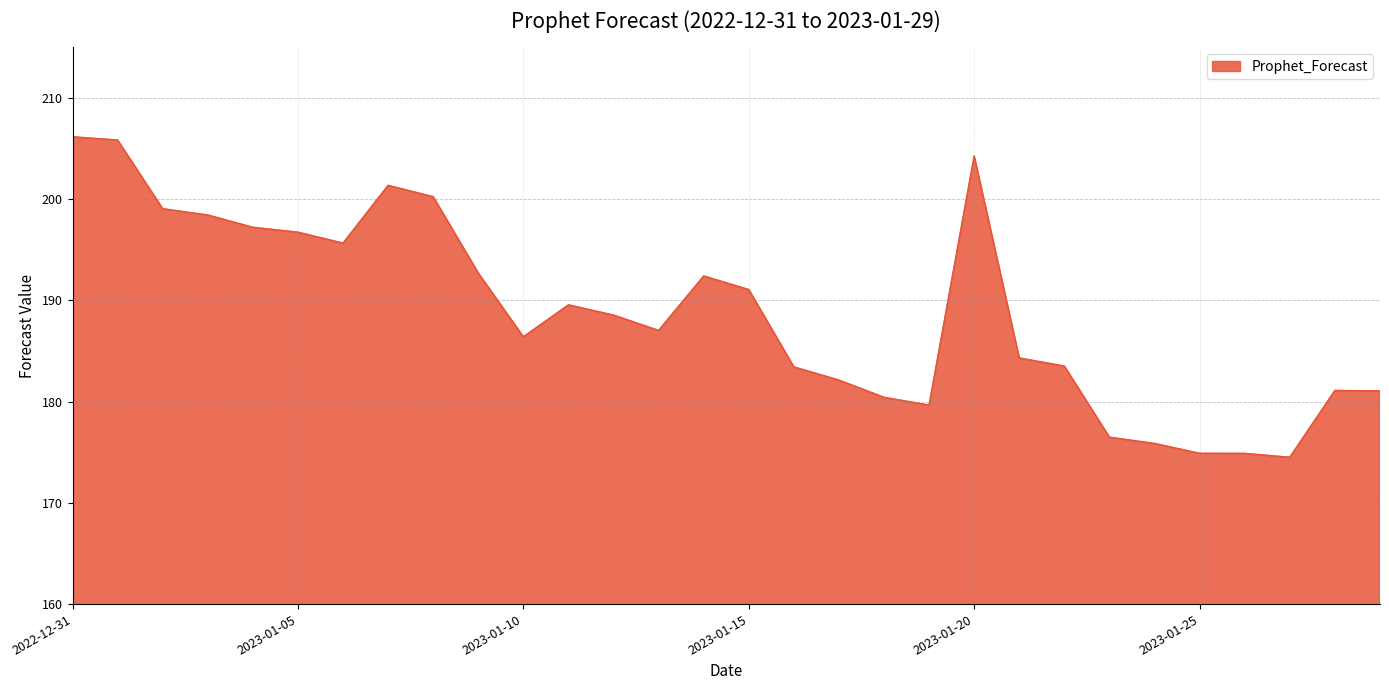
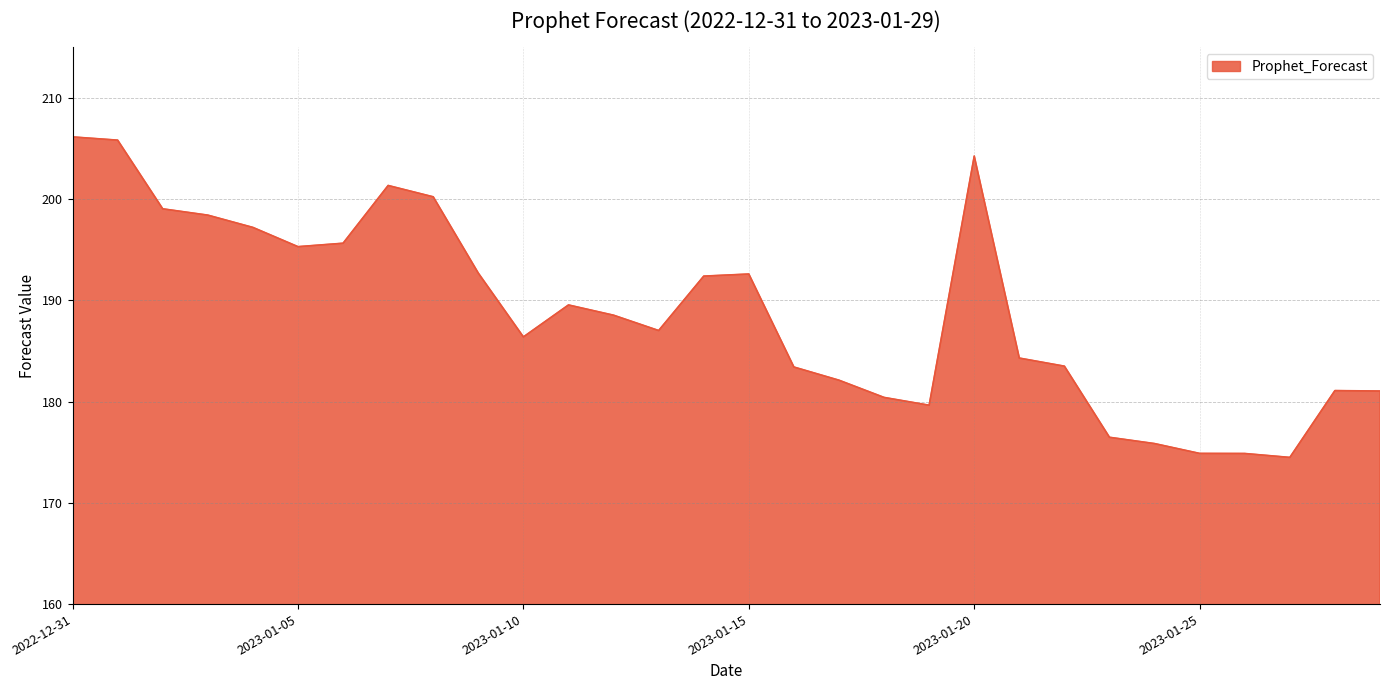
2023-01-05: 196.7 -> 195.3
2023-01-15: 191.0 -> 192.6
